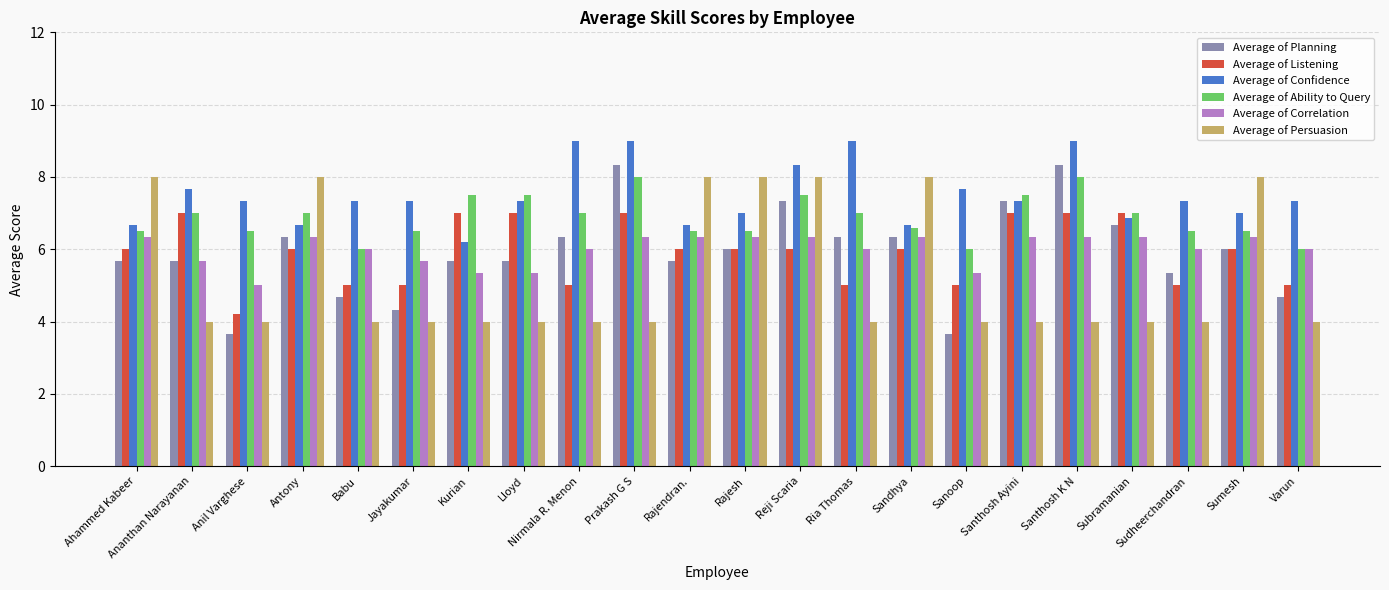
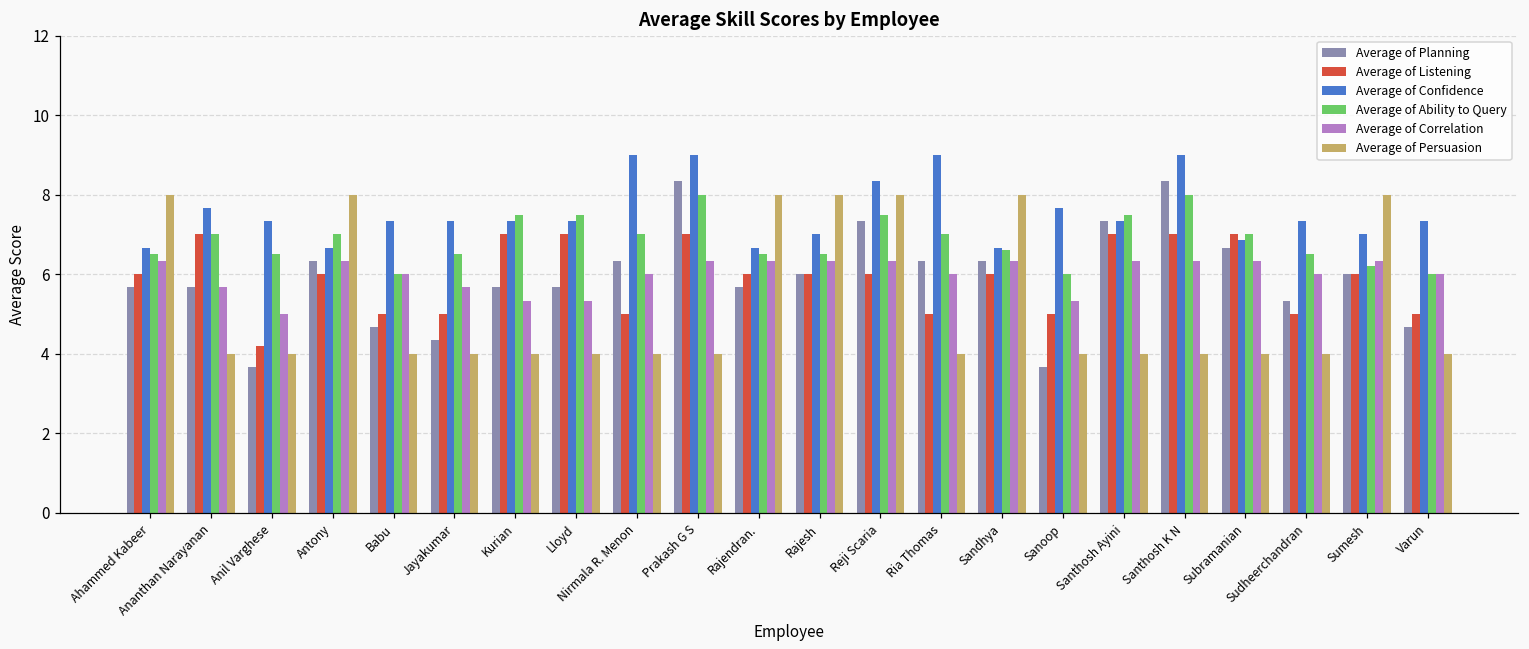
Average of Confidence, Kurian: 6.2 -> 7.3
Average of Ability to Query, Sumesh: 6.5 -> 6.2
